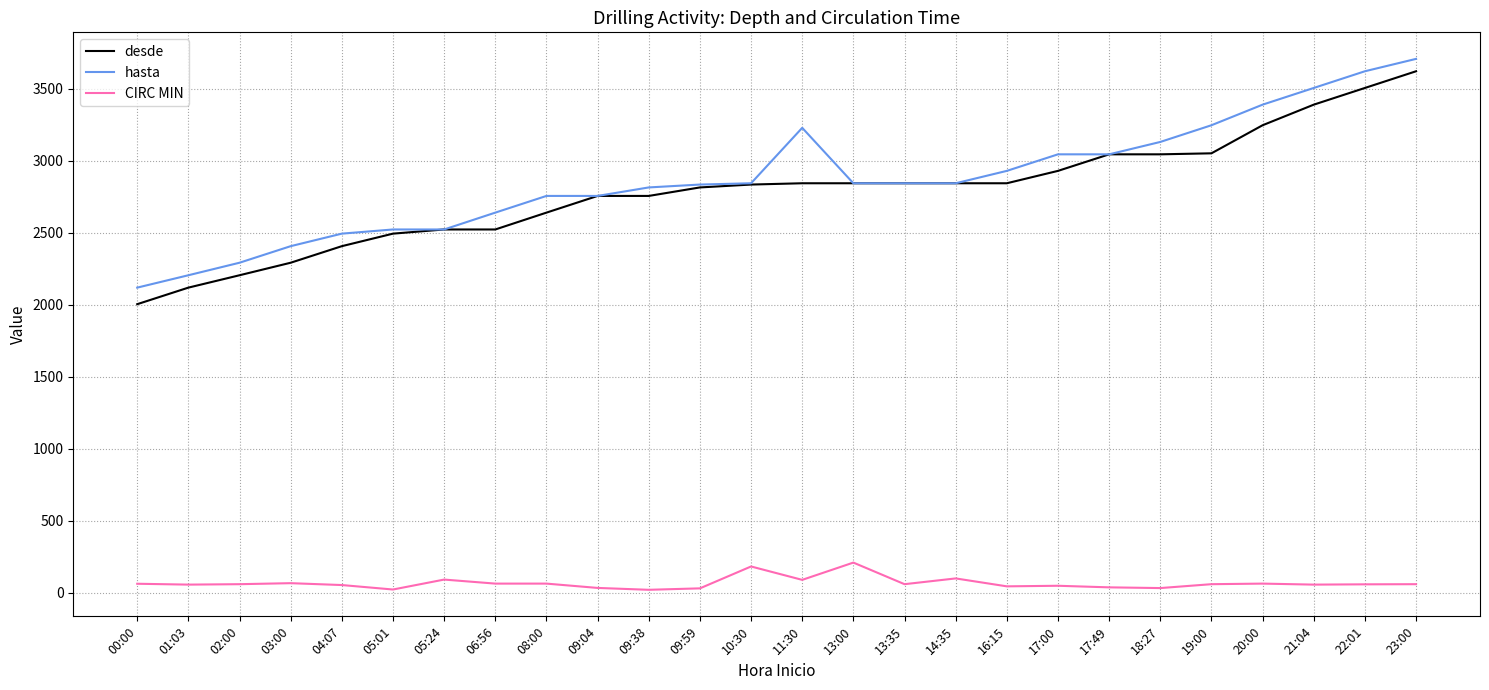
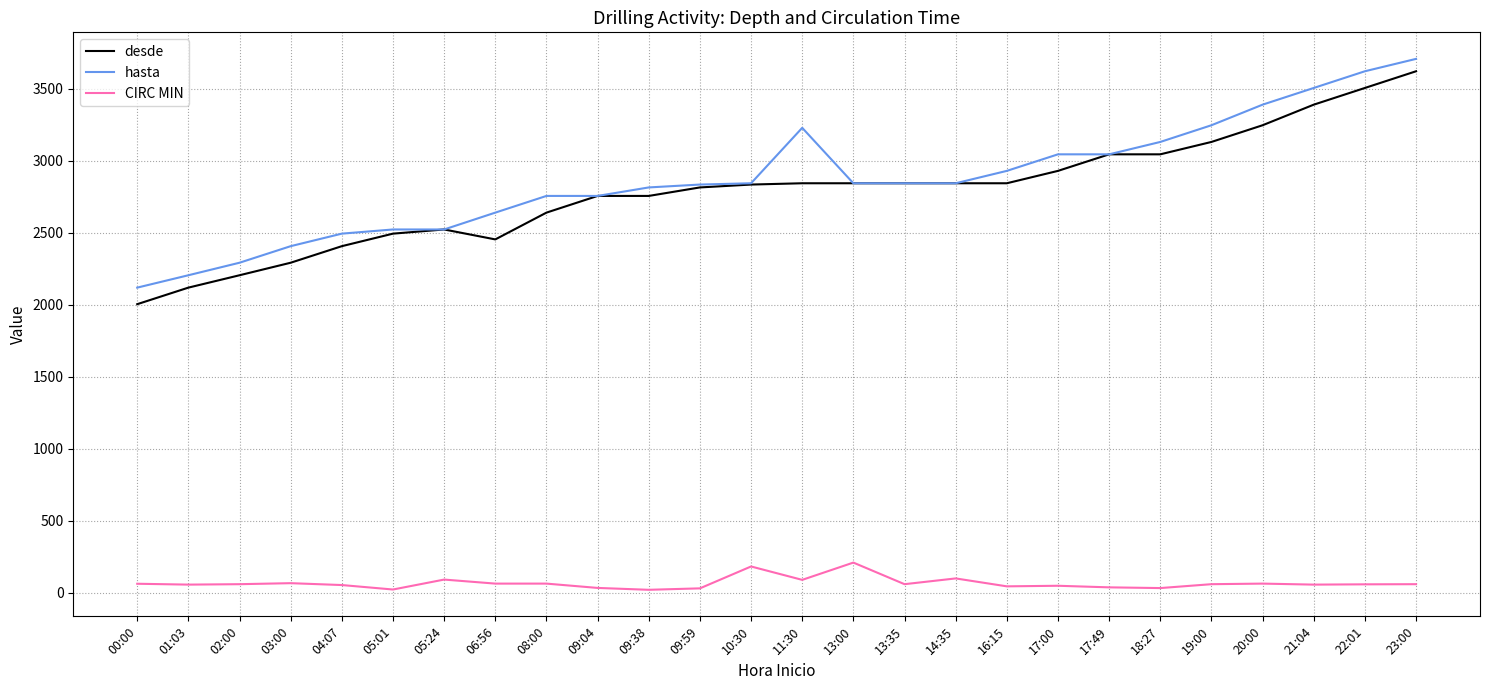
desde, 06:56: 2520 -> 2460
desde, 19:00: 3050 -> 3130
